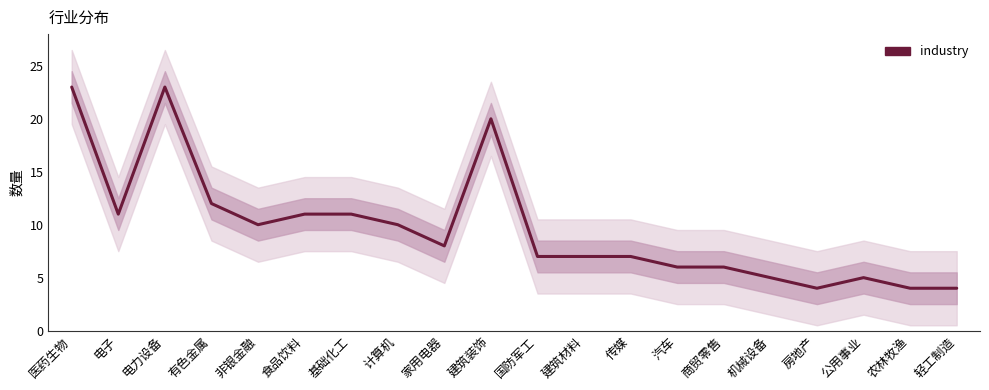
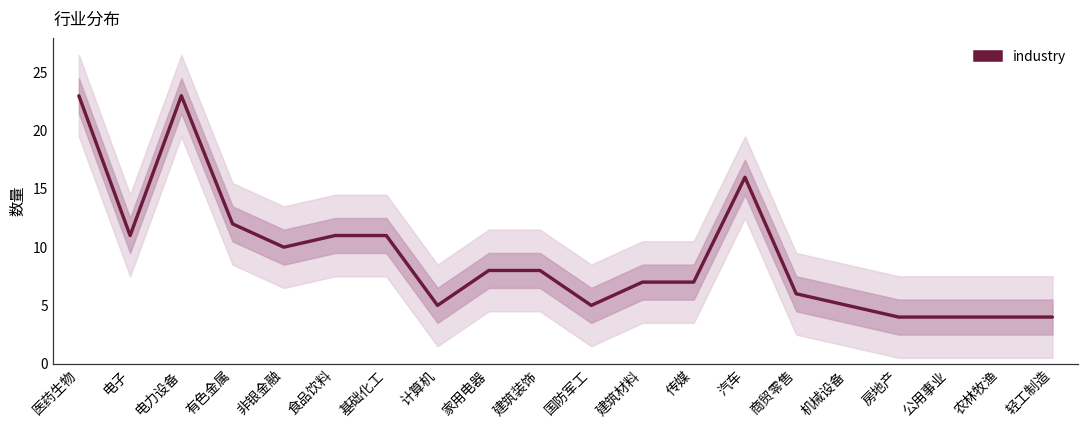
industry, 计算机: 10 -> 5
industry, 建筑装饰: 20 -> 8
industry, 国防军工: 7 -> 5
industry, 汽车: 6 -> 16
industry, 公用事业: 5 -> 4
